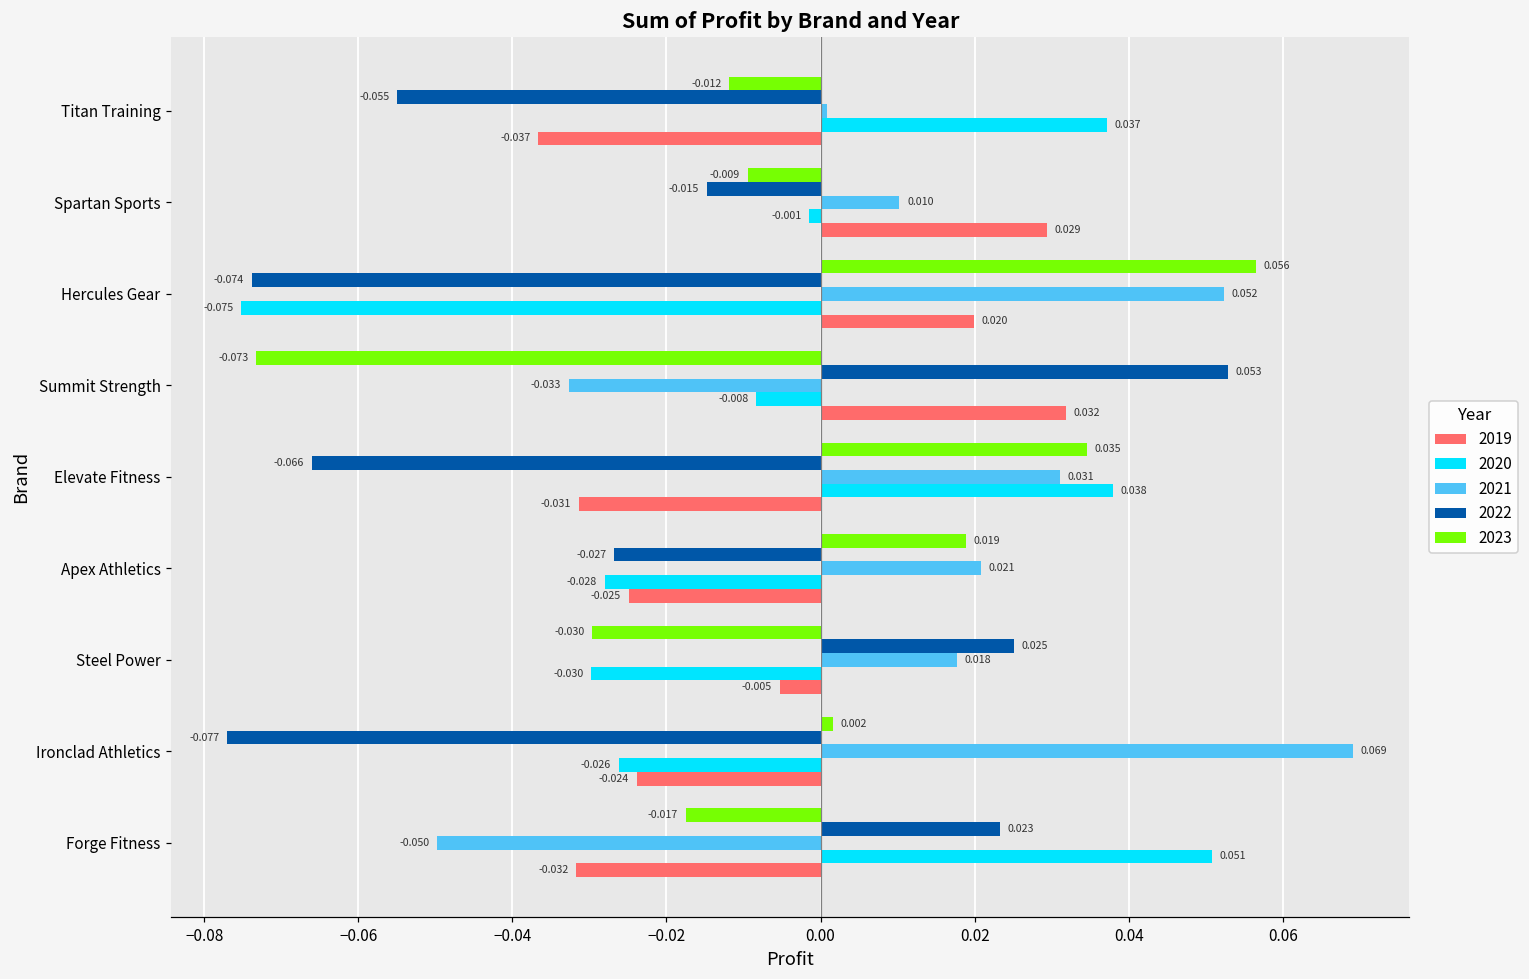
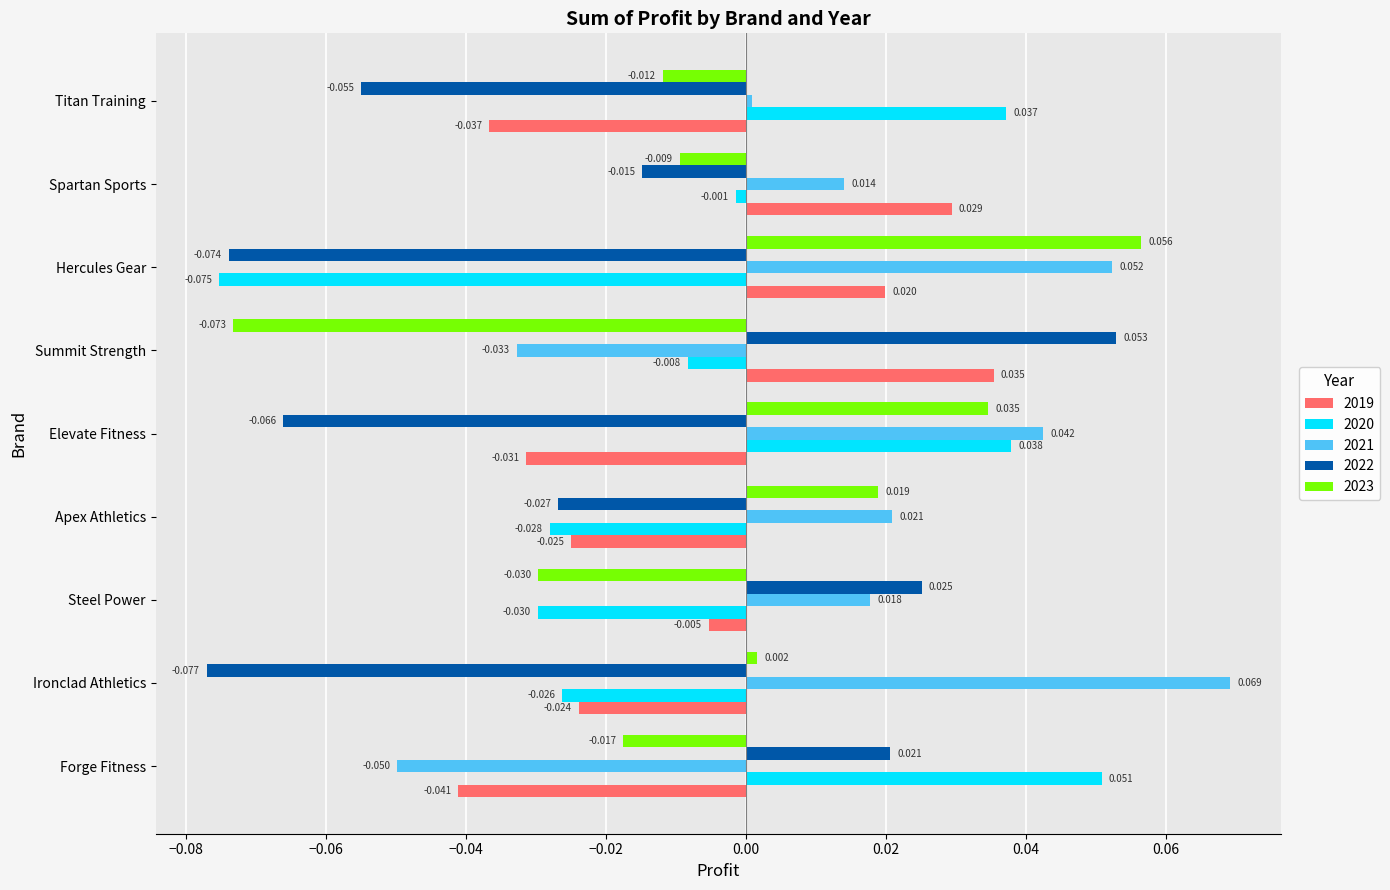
2021, Spartan Sports: 0.010 -> 0.014
2019, Summit Strength: 0.032 -> 0.035
2021, Elevate Fitness: 0.031 -> 0.042
2022, Forge Fitness: 0.023 -> 0.021
2019, Forge Fitness: -0.032 -> -0.041
